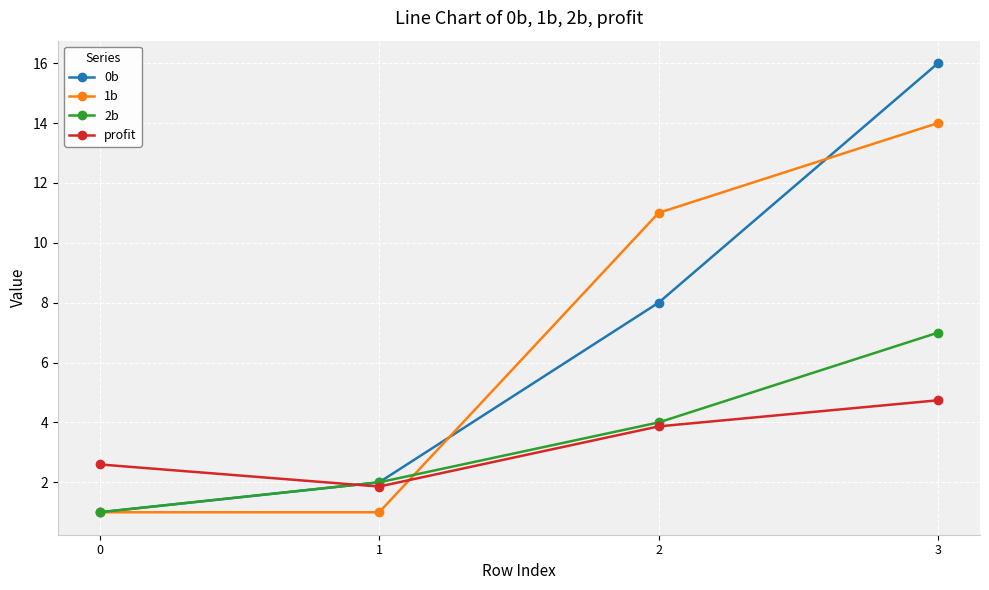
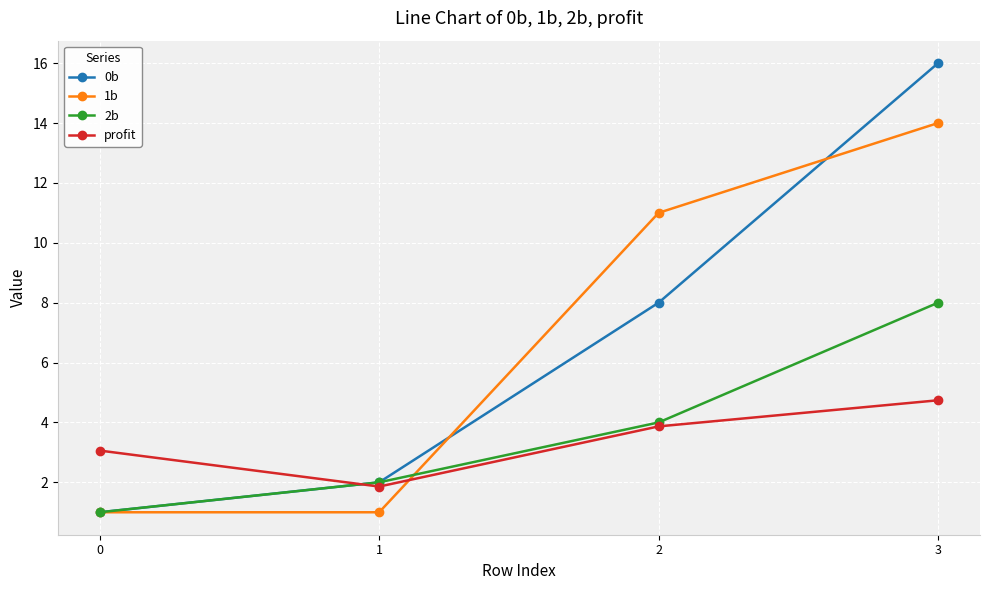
profit, 0: 2.6 -> 3.1
2b, 3: 7 -> 8
